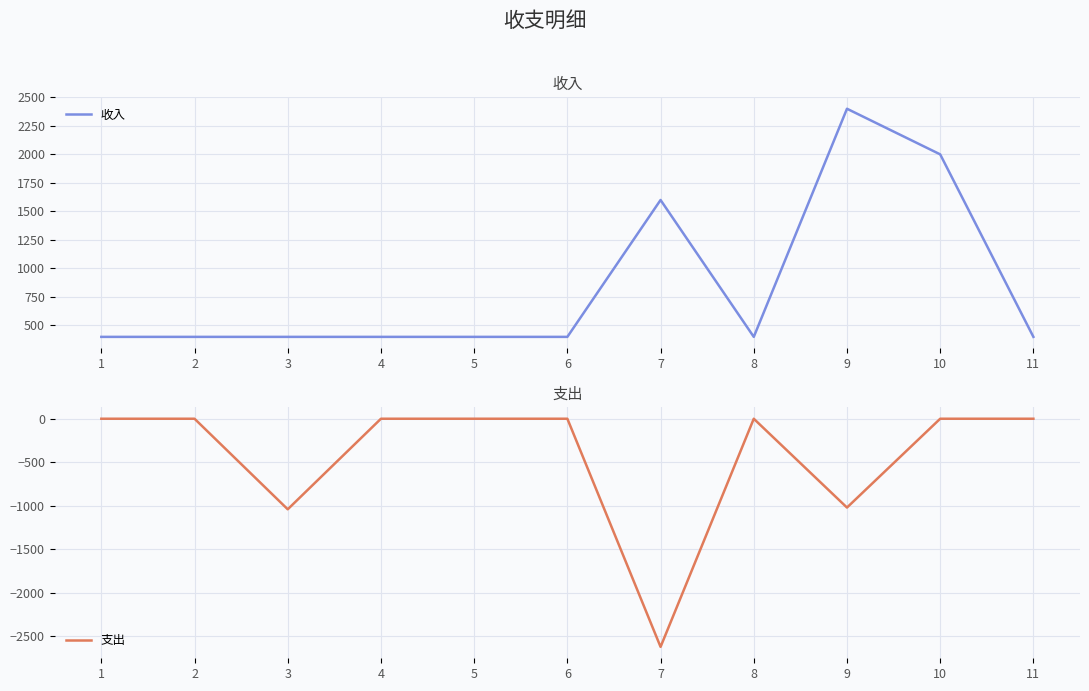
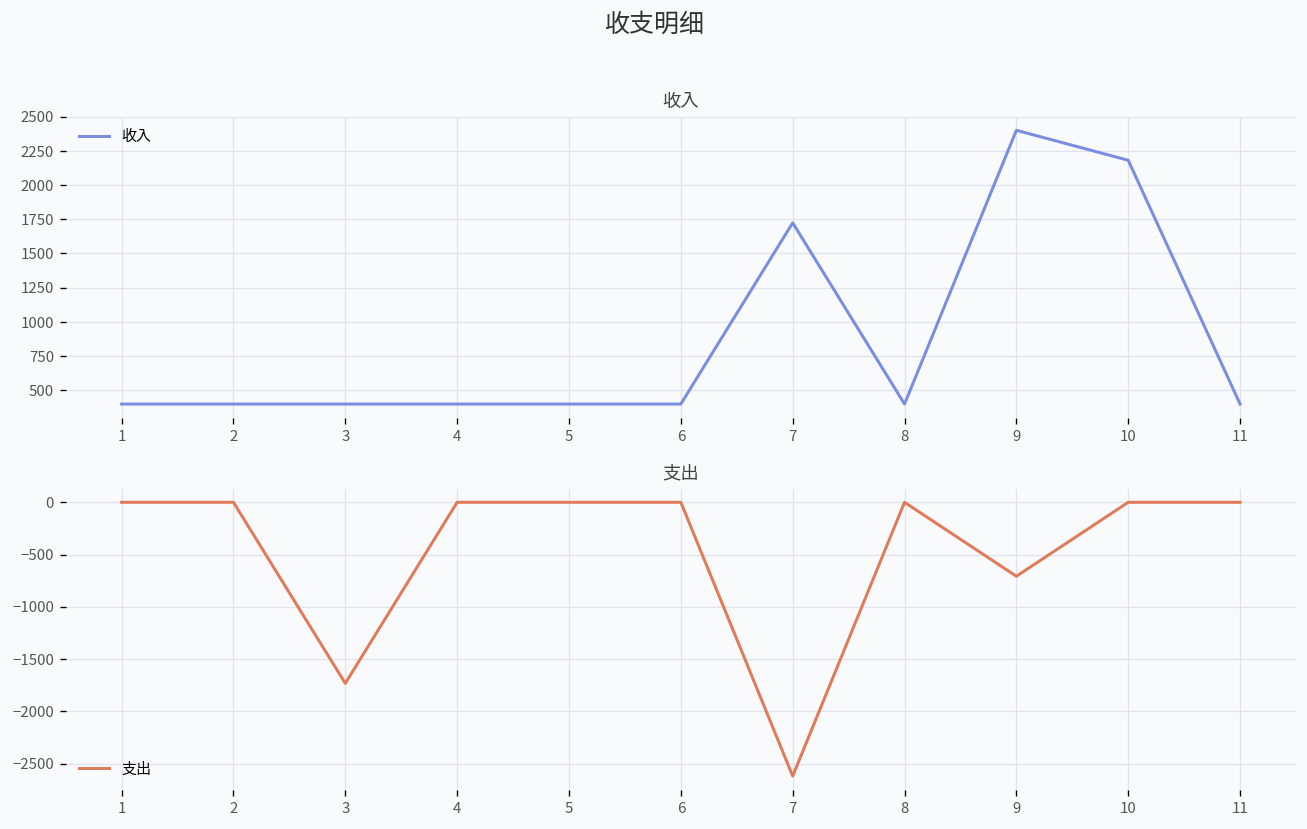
收入, 7: 1600 -> 1720
收入, 10: 2000 -> 2180
支出, 3: -1000 -> -1700
支出, 9: -1000 -> -700
